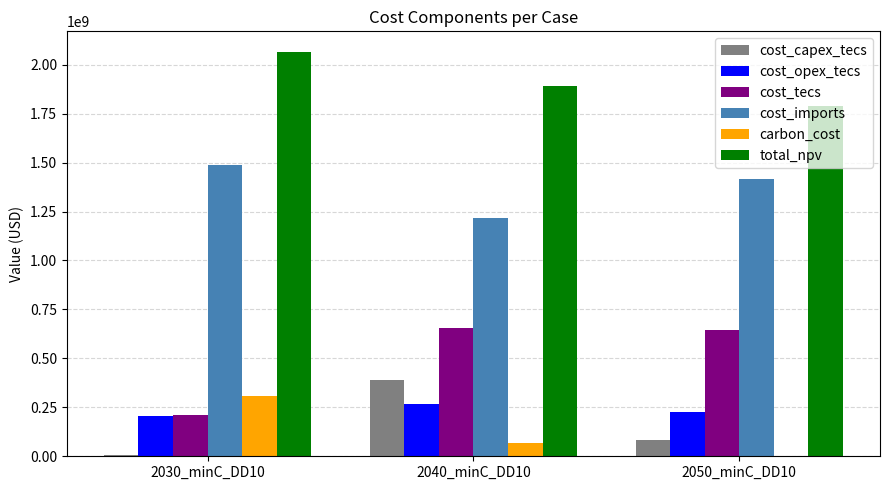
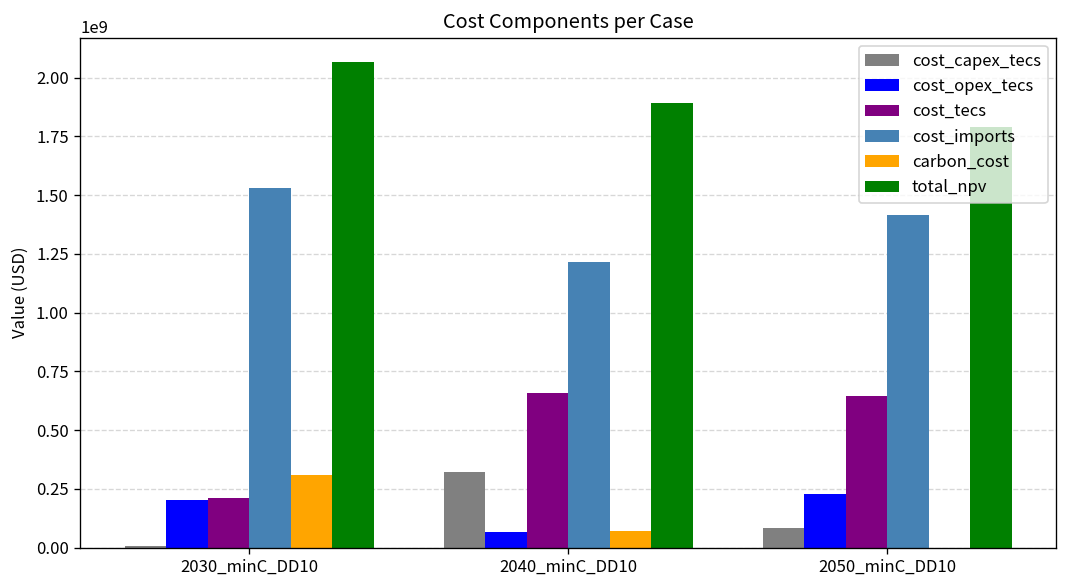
cost_imports, 2030_minC_DD10: 1490000000 -> 1530000000
cost_capex_tecs, 2040_minC_DD10: 390000000 -> 320000000
cost_opex_tecs, 2040_minC_DD10: 270000000 -> 70000000
